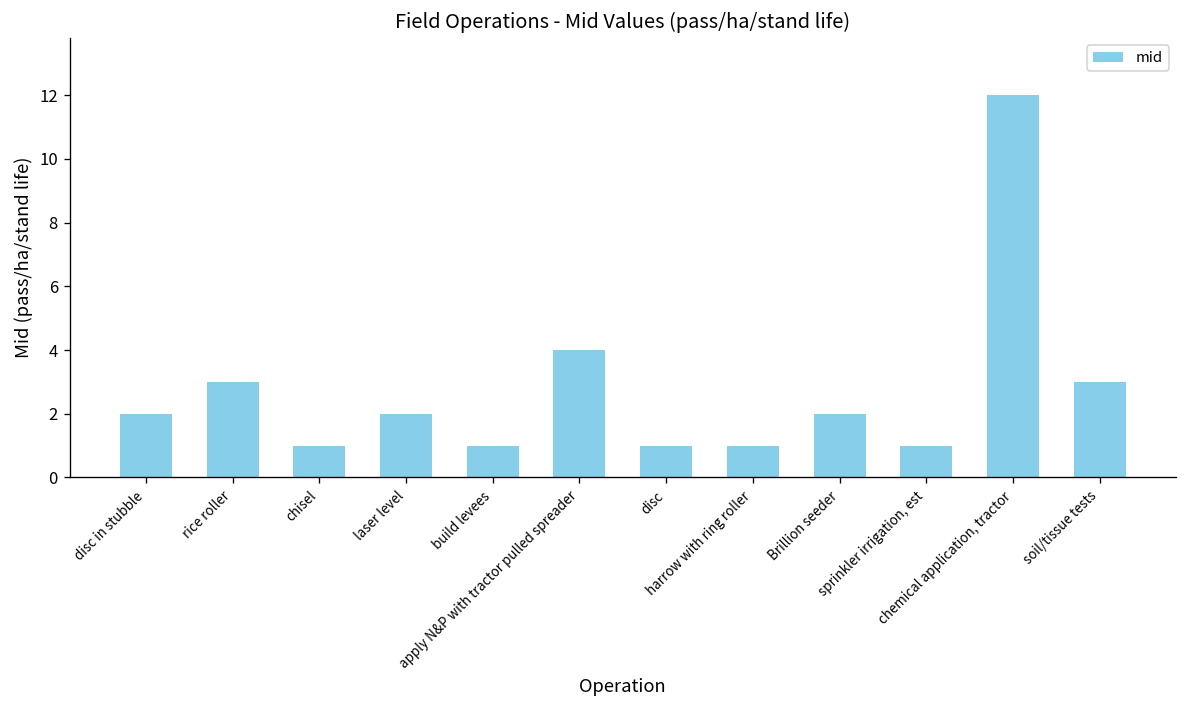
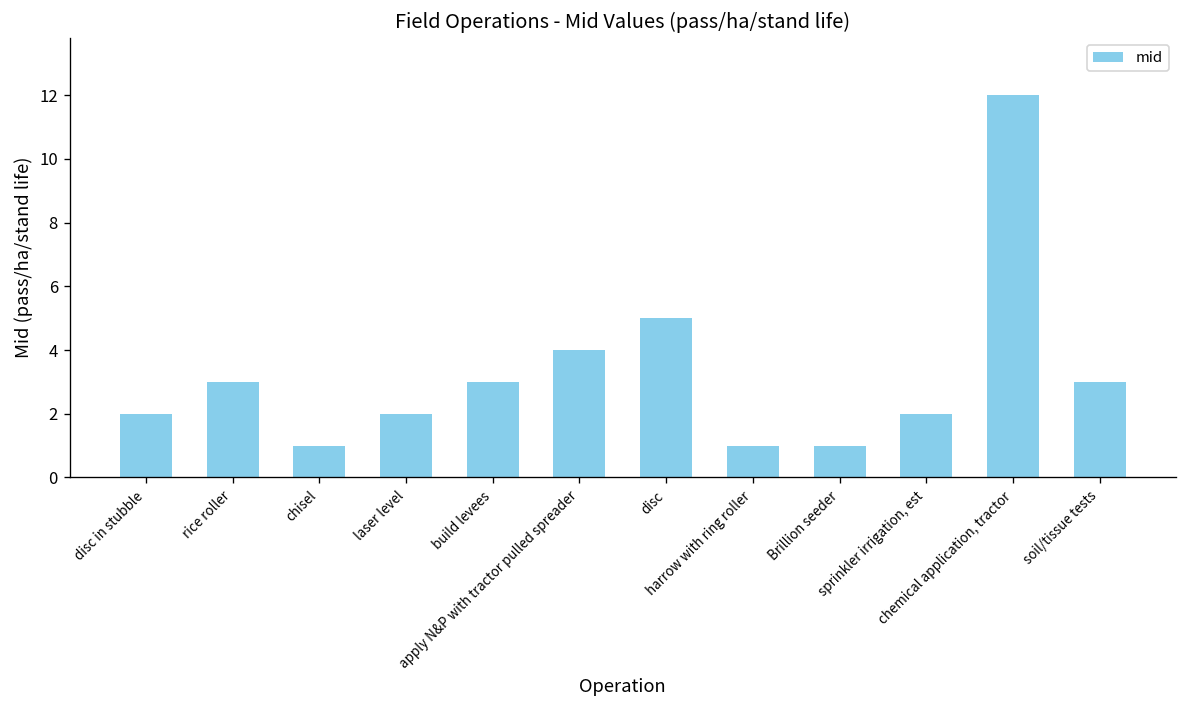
build levees: 1 -> 3
disc: 1 -> 5
Brillion seeder: 2 -> 1
sprinkler irrigation, est: 1 -> 2
